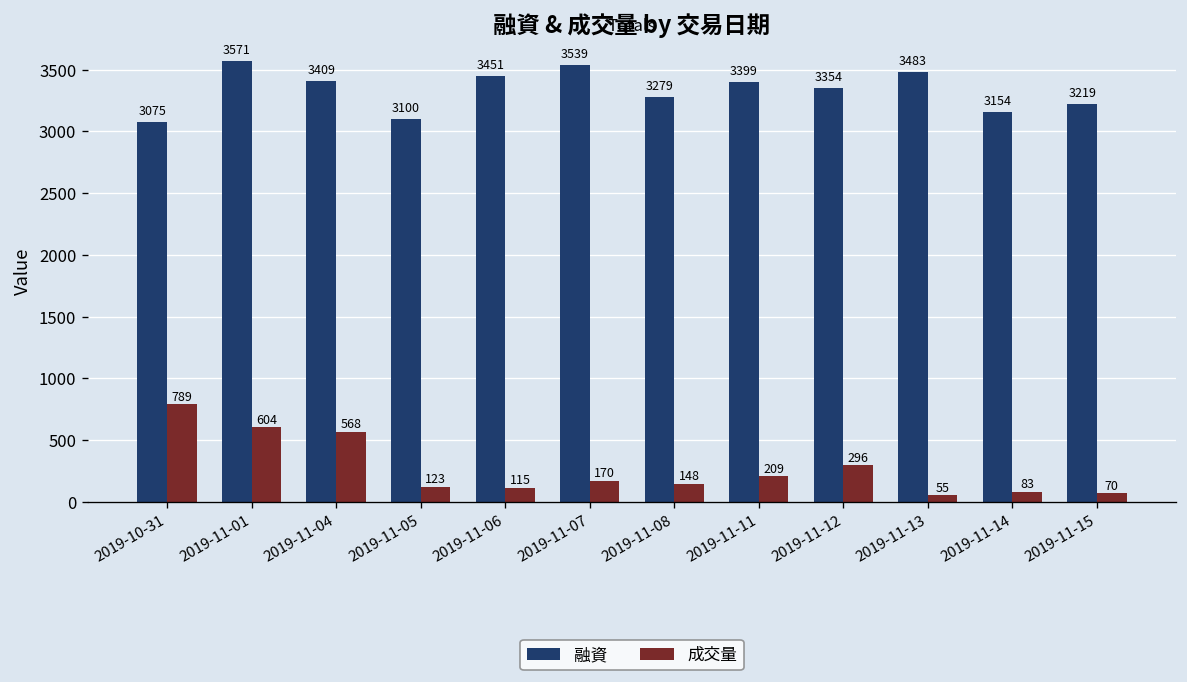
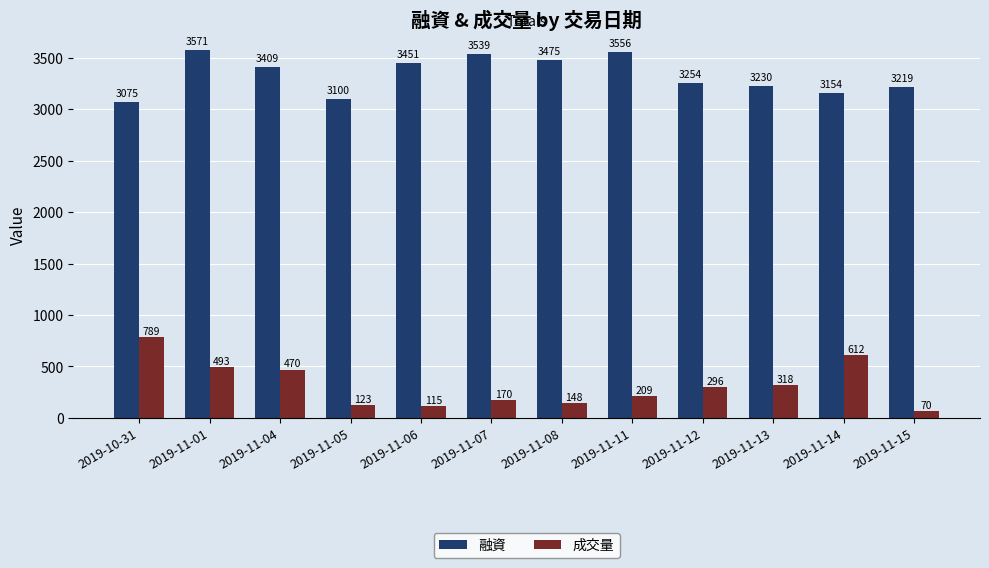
成交量, 2019-11-01: 604 -> 493
成交量, 2019-11-04: 568 -> 470
融資, 2019-11-08: 3279 -> 3475
融資, 2019-11-11: 3399 -> 3556
融資, 2019-11-12: 3354 -> 3254
融資, 2019-11-13: 3483 -> 3230
成交量, 2019-11-13: 55 -> 318
成交量, 2019-11-14: 83 -> 612
